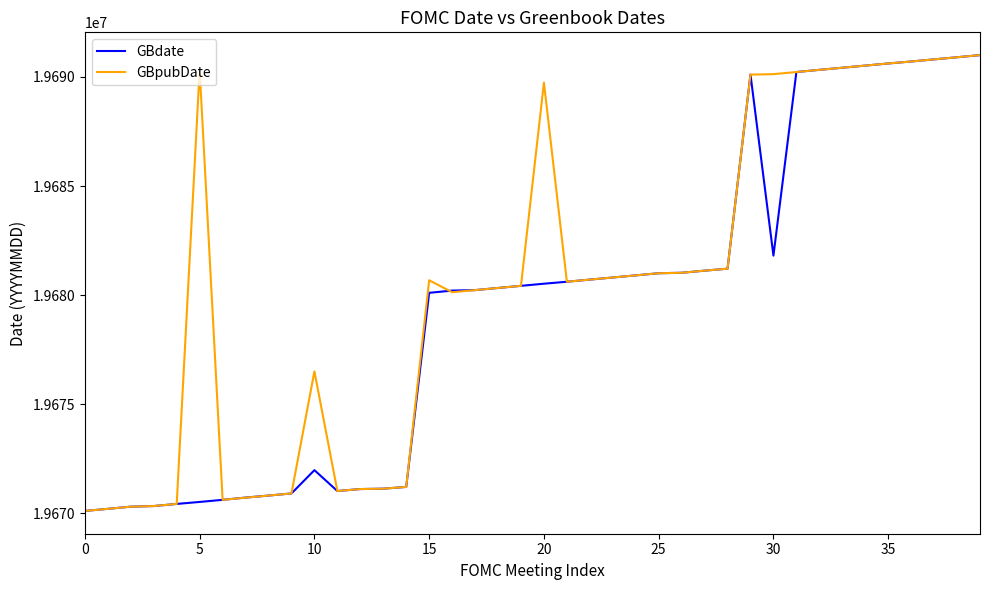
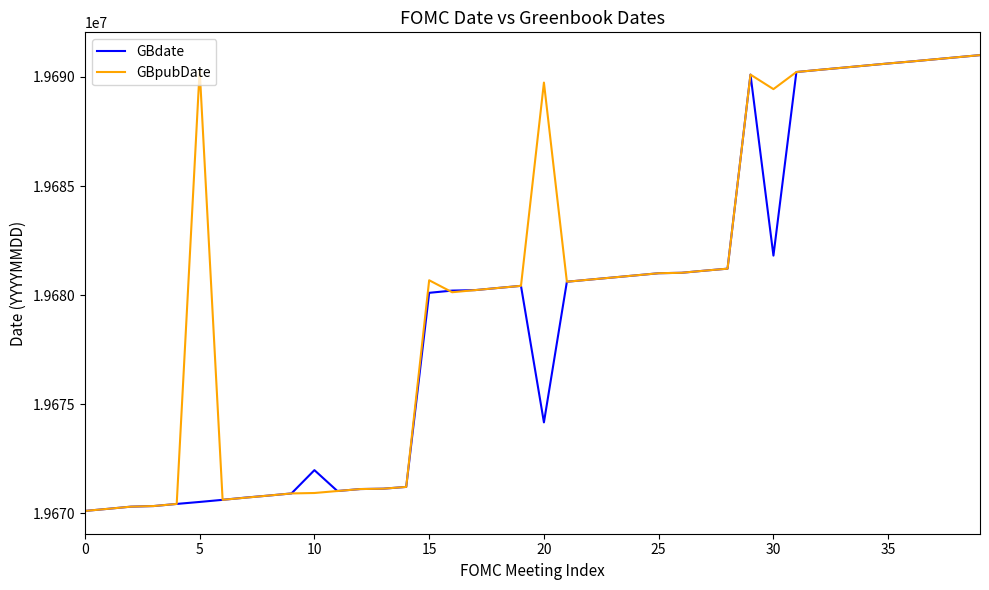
GBpubDate, 10: 19676500 -> 19670900
GBdate, 20: 19680500 -> 19674200
GBpubDate, 30: 19690100 -> 19689400
